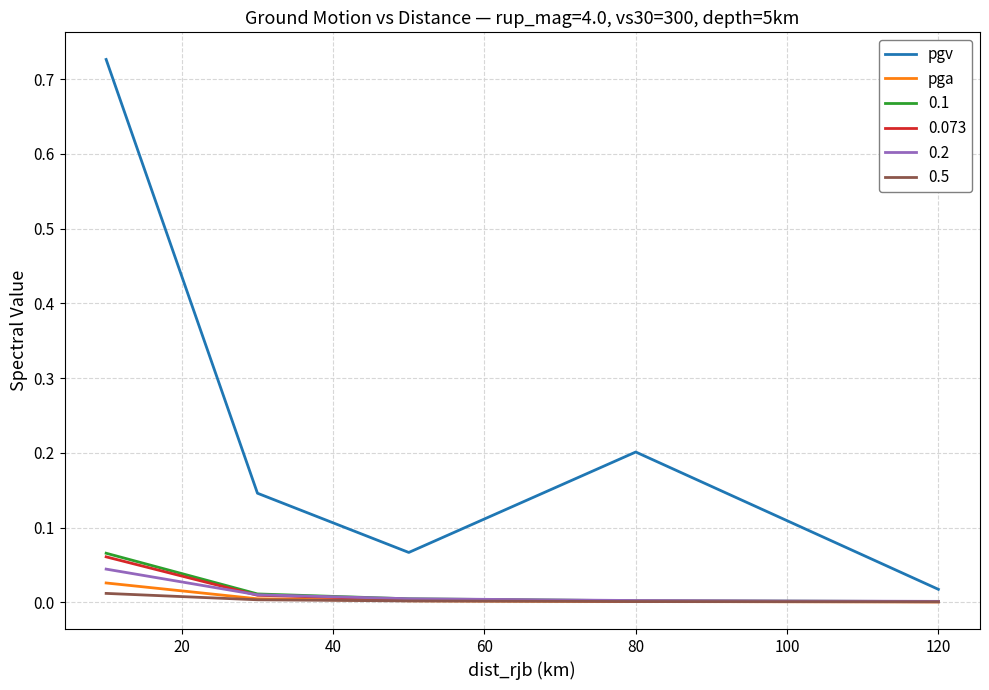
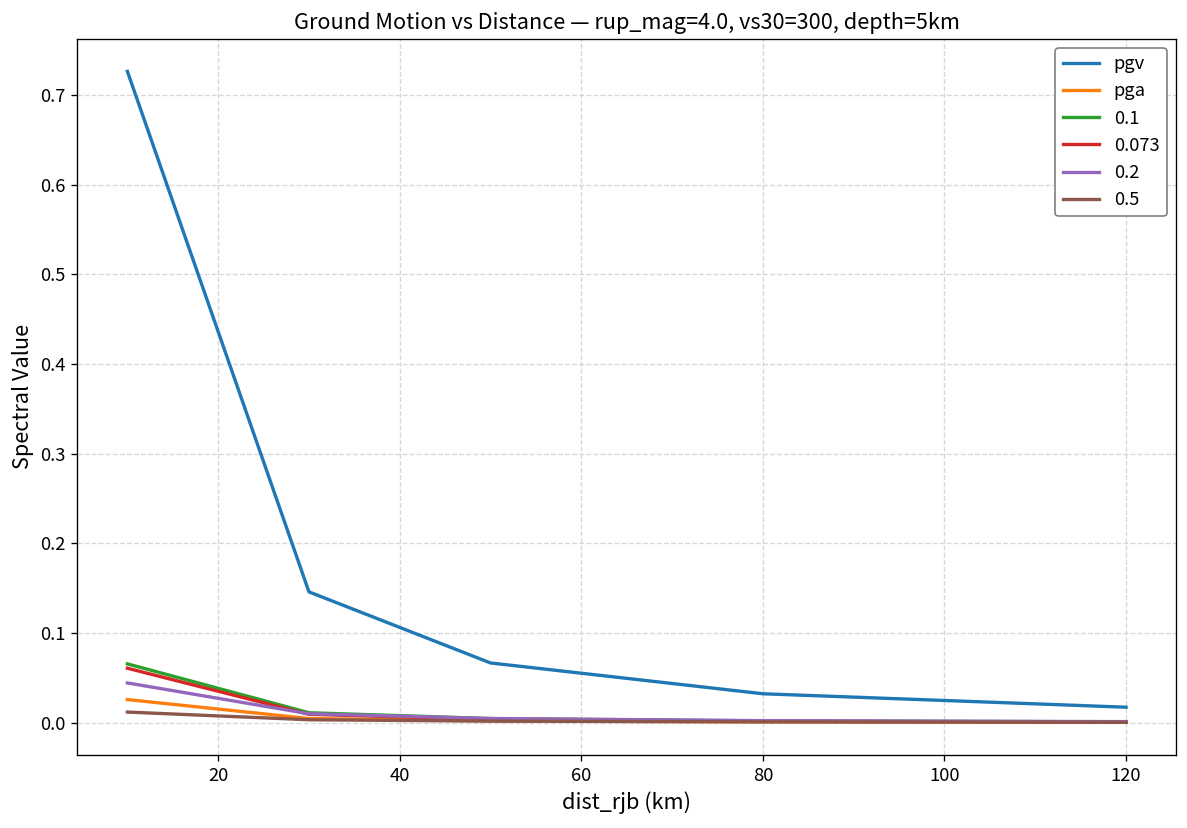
pgv, 80: 0.20 -> 0.03
